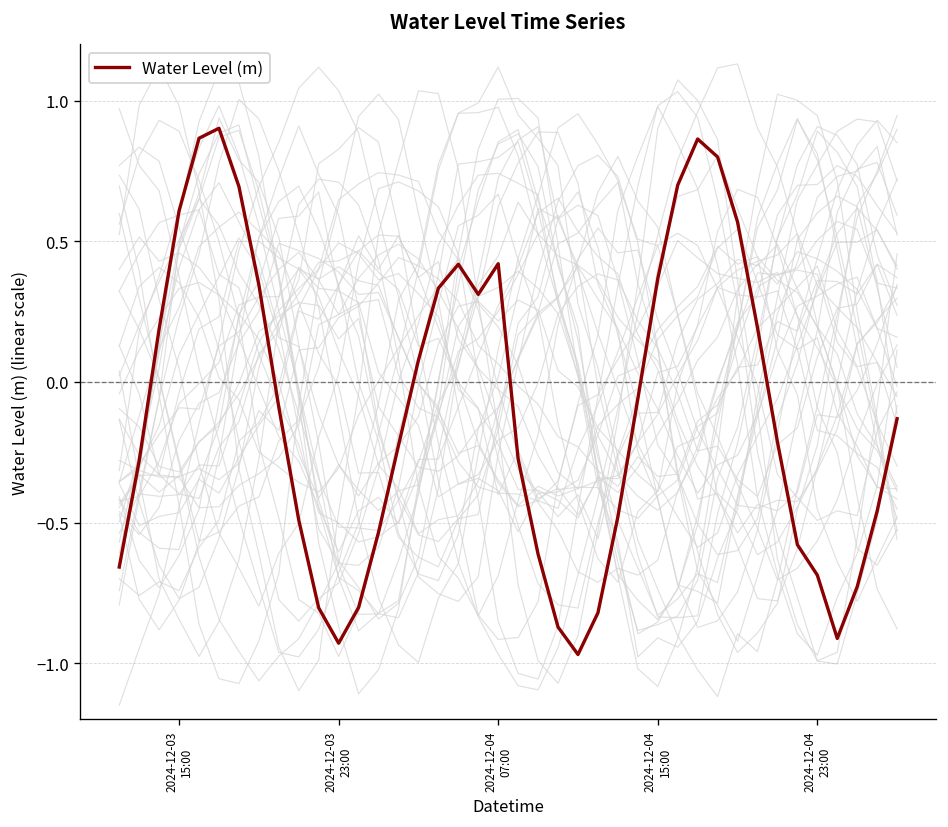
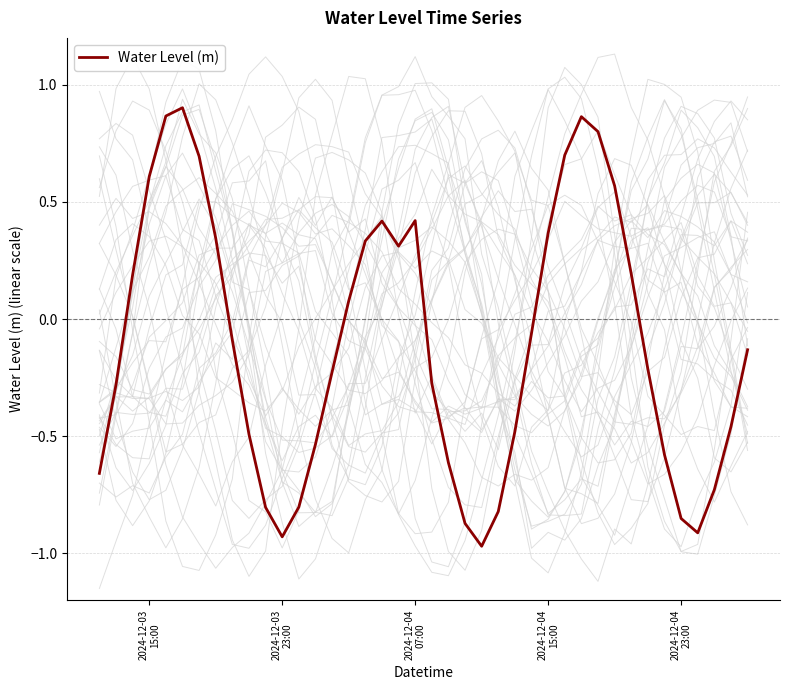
Water Level (m), 2024-12-04 23:00: -0.69 -> -0.85
